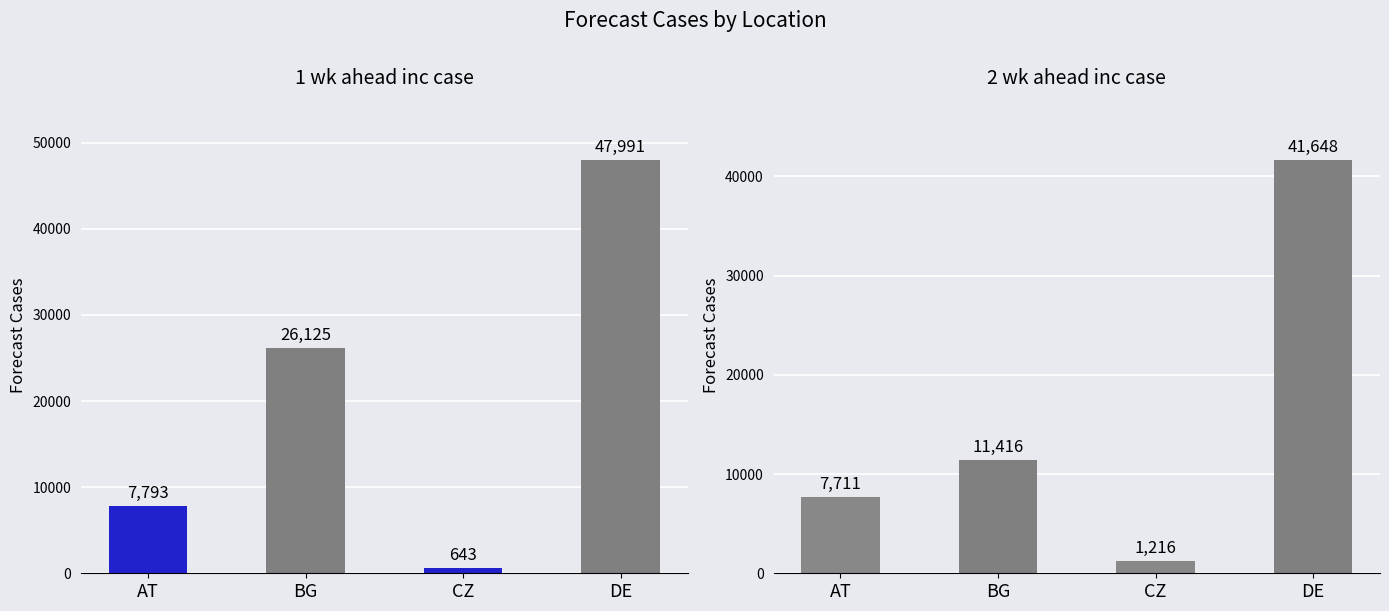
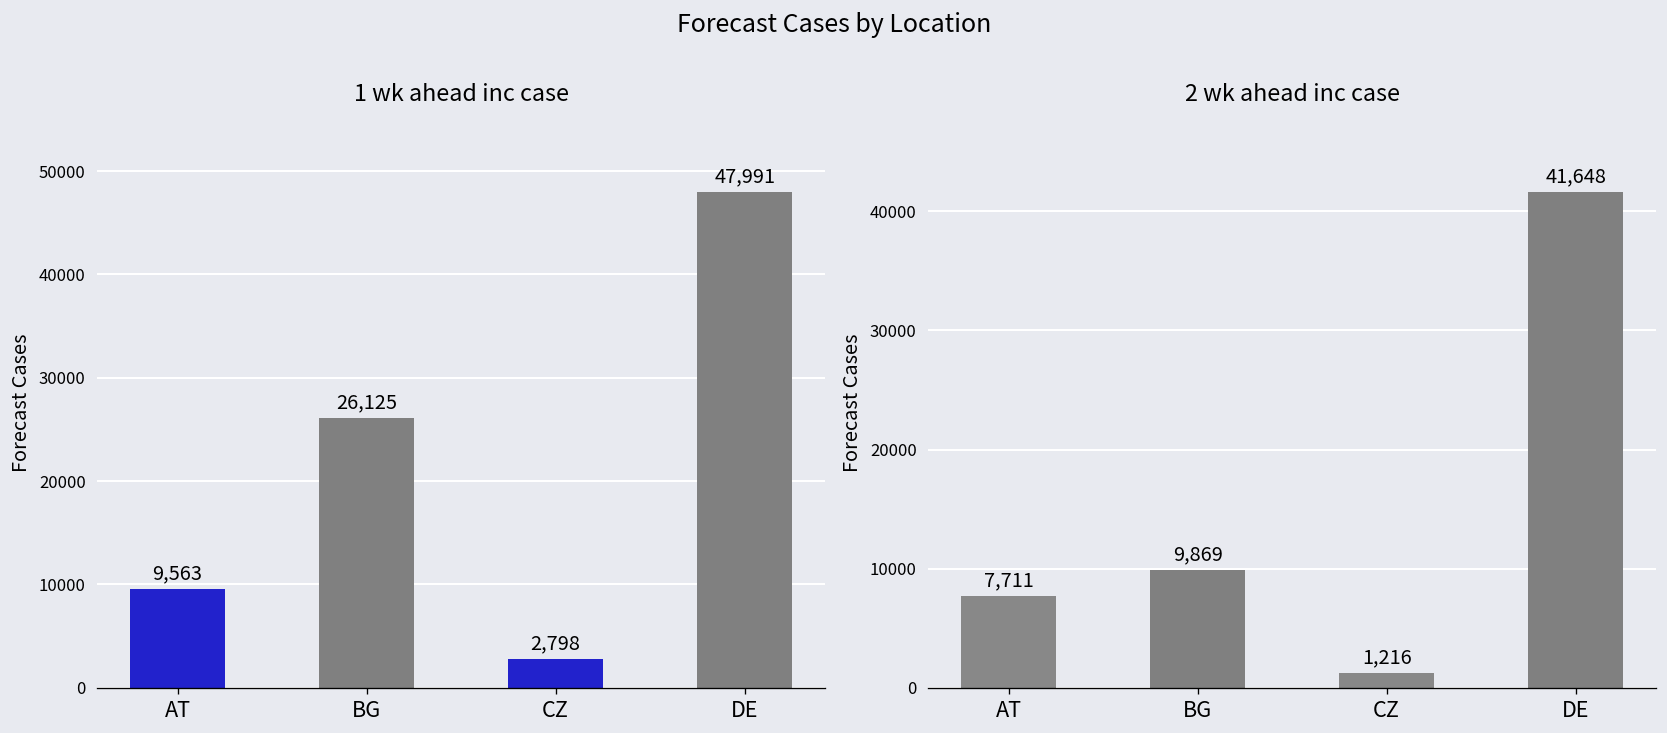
1 wk ahead inc case, AT: 7,793 -> 9,563
1 wk ahead inc case, CZ: 643 -> 2,798
2 wk ahead inc case, BG: 11,416 -> 9,869
